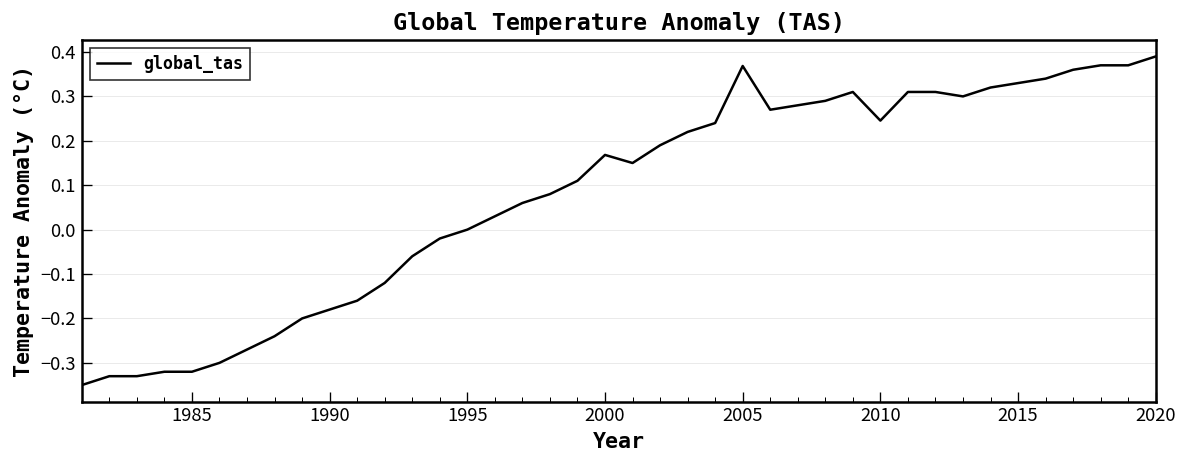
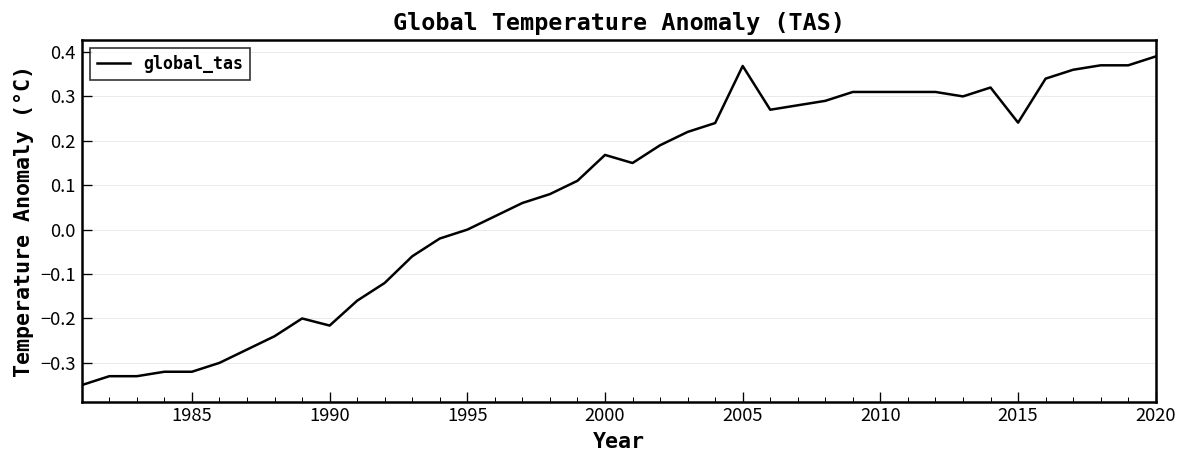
1990: -0.18 -> -0.22
2010: 0.25 -> 0.31
2015: 0.33 -> 0.24
